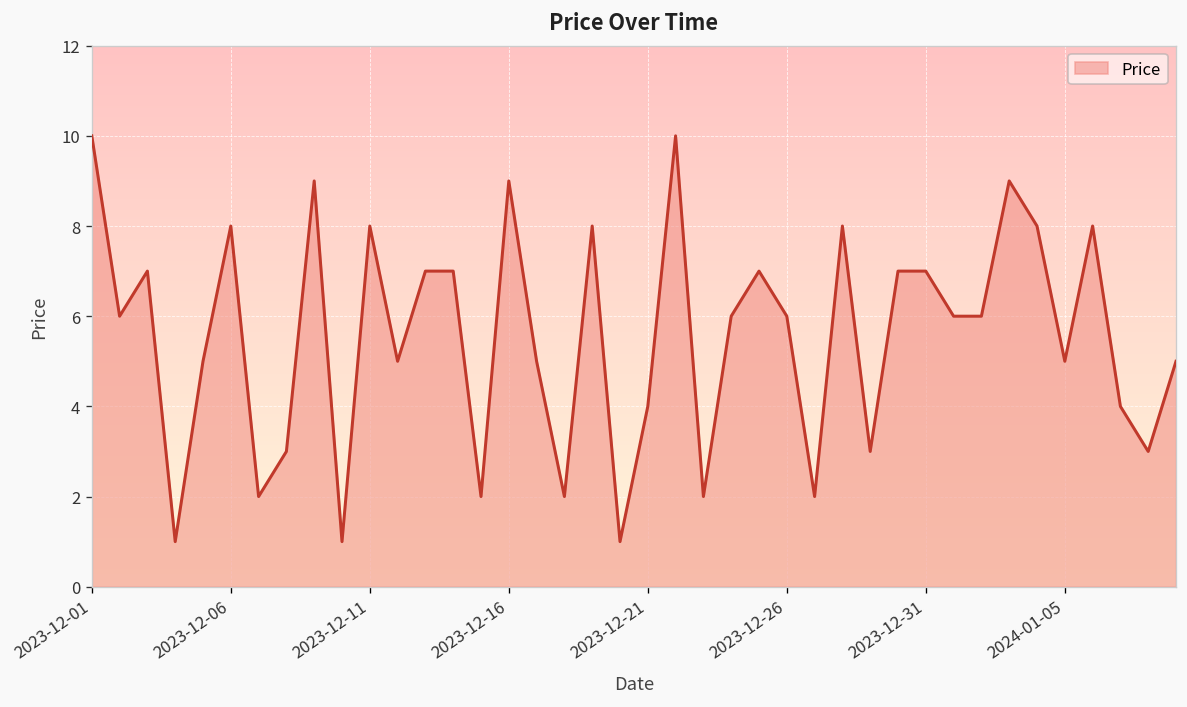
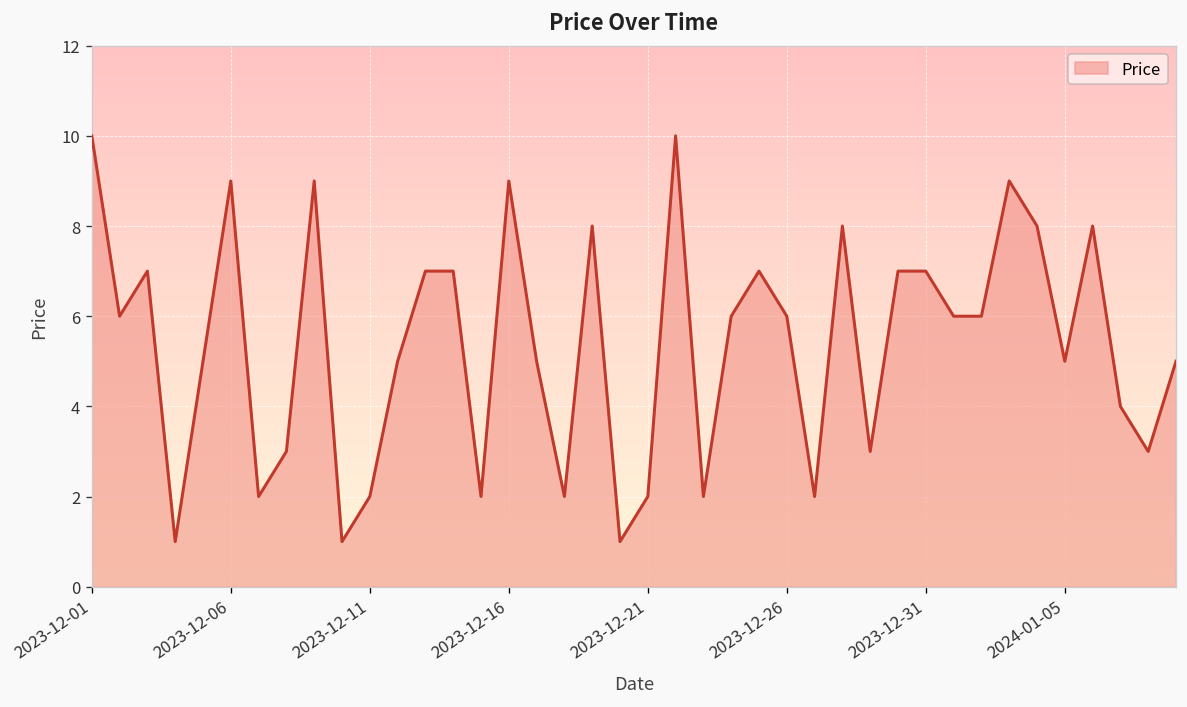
2023-12-06: 8 -> 9
2023-12-11: 8 -> 2
2023-12-21: 4 -> 2
